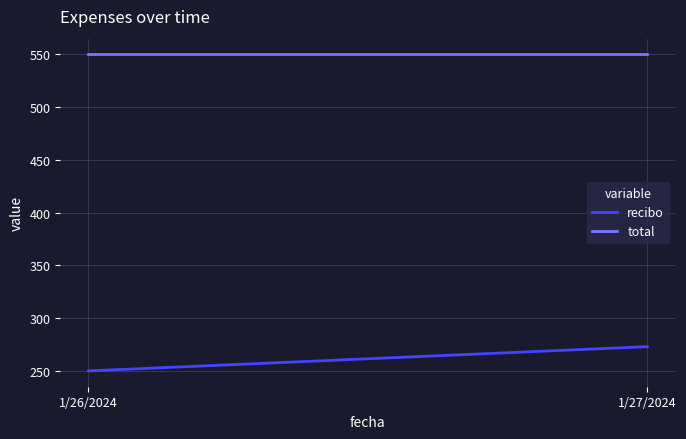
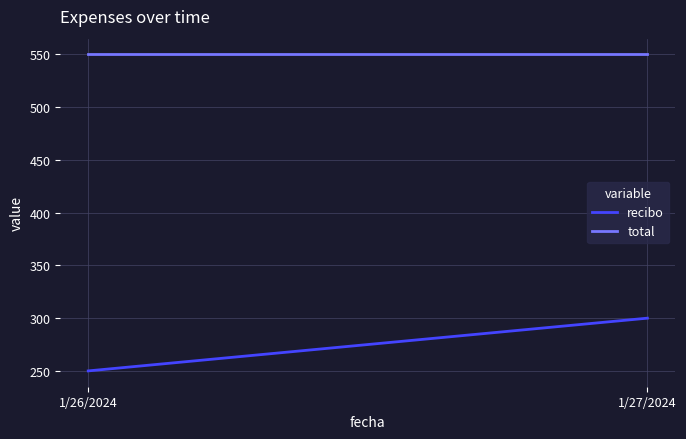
recibo, 1/27/2024: 273 -> 300
